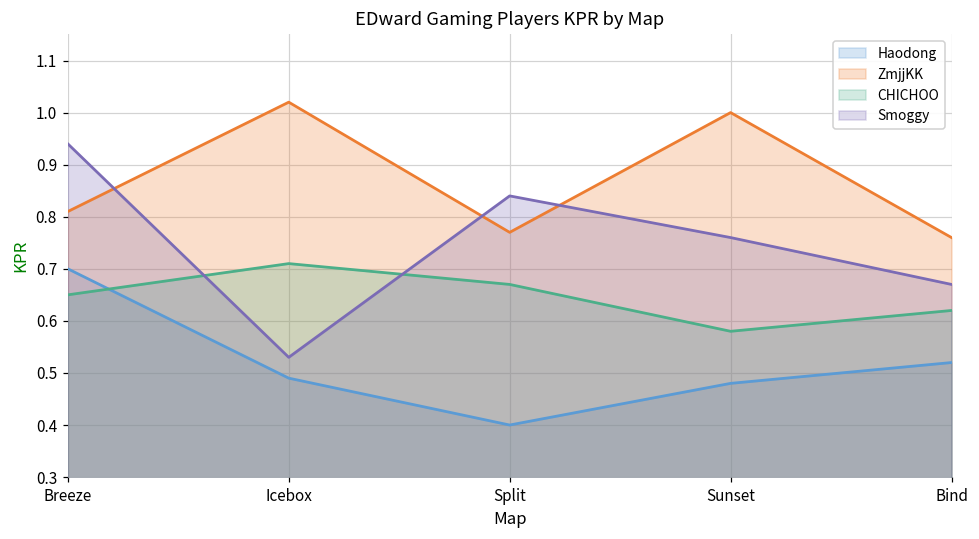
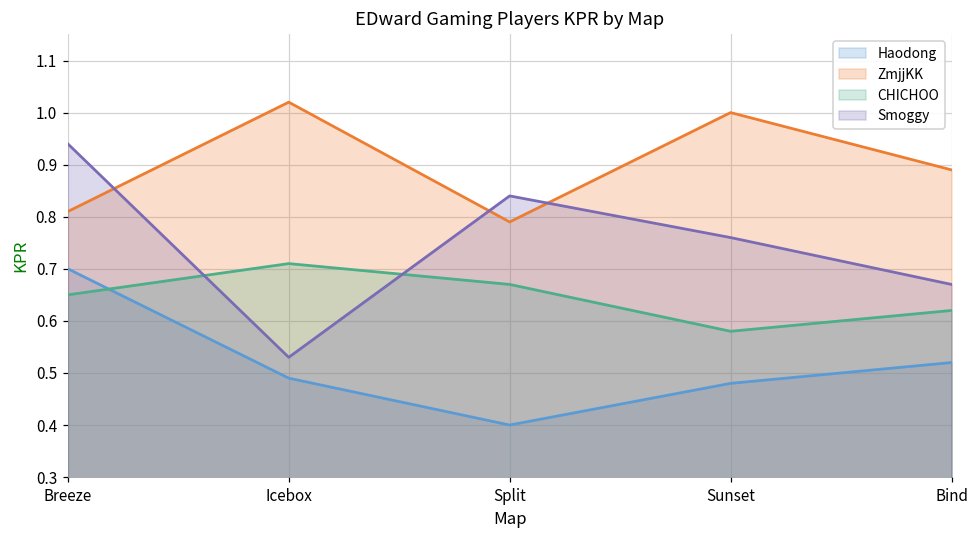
ZmjjKK, Split: 0.77 -> 0.79
ZmjjKK, Bind: 0.76 -> 0.89
